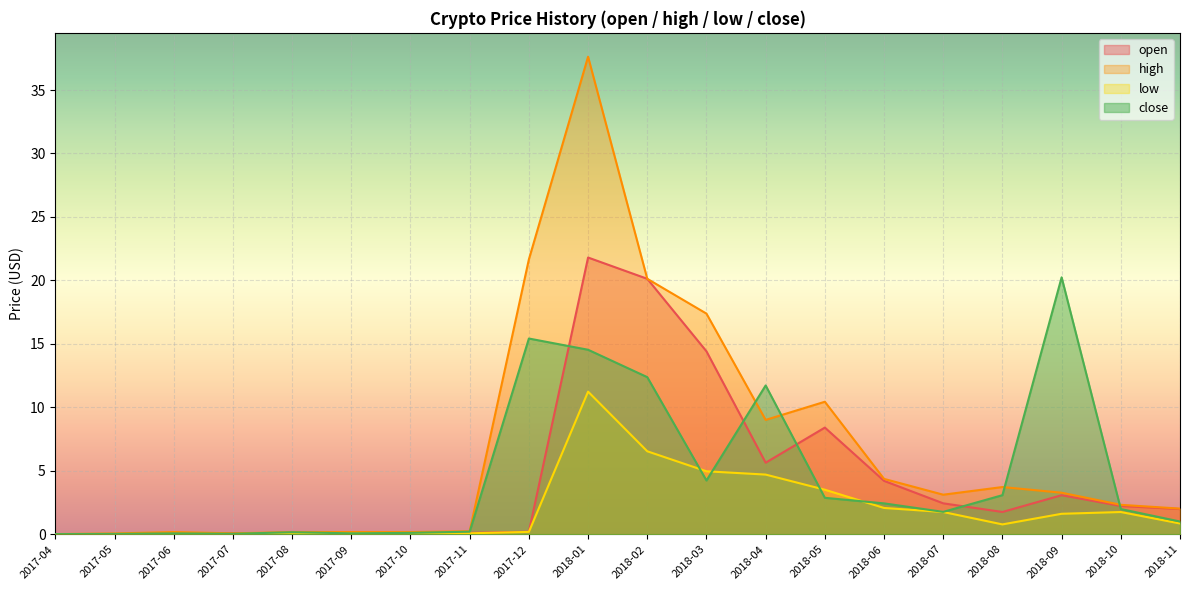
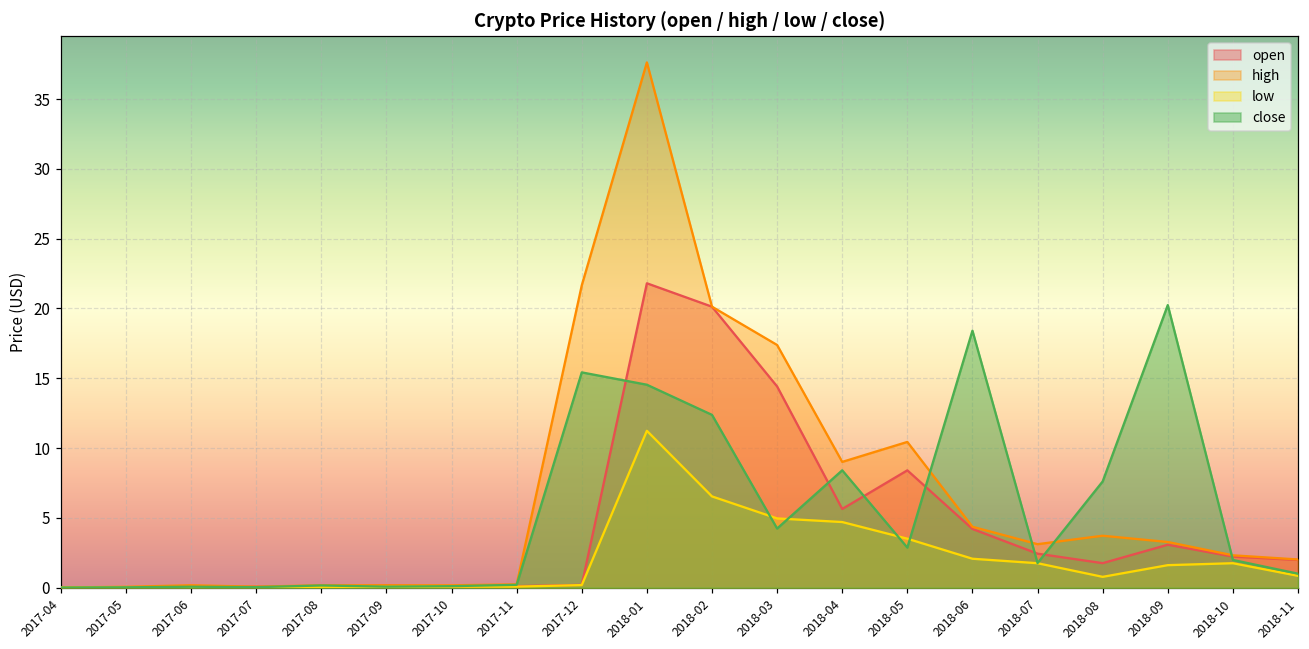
close, 2018-04: 11.7 -> 8.4
close, 2018-06: 2.4 -> 18.4
close, 2018-08: 3.1 -> 7.6
